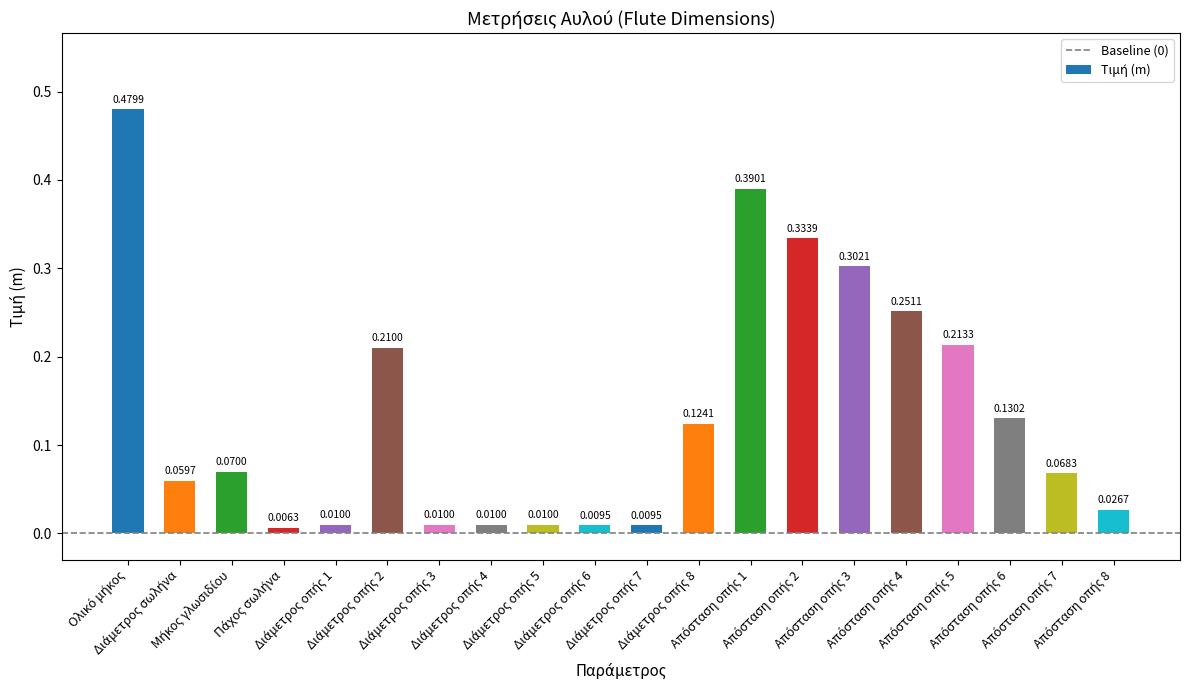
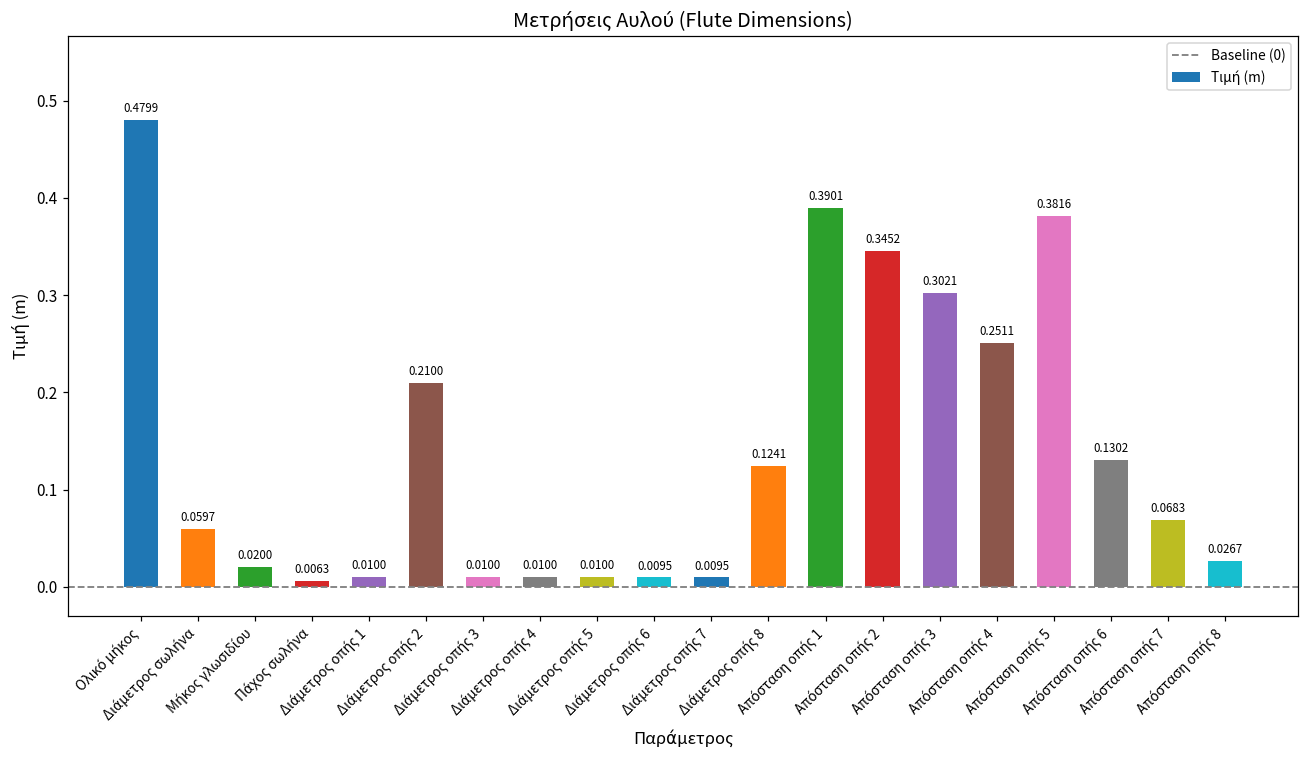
Μήκος γλωσιδίου: 0.0700 -> 0.0200
Απόσταση οπής 2: 0.3339 -> 0.3452
Απόσταση οπής 5: 0.2133 -> 0.3816
